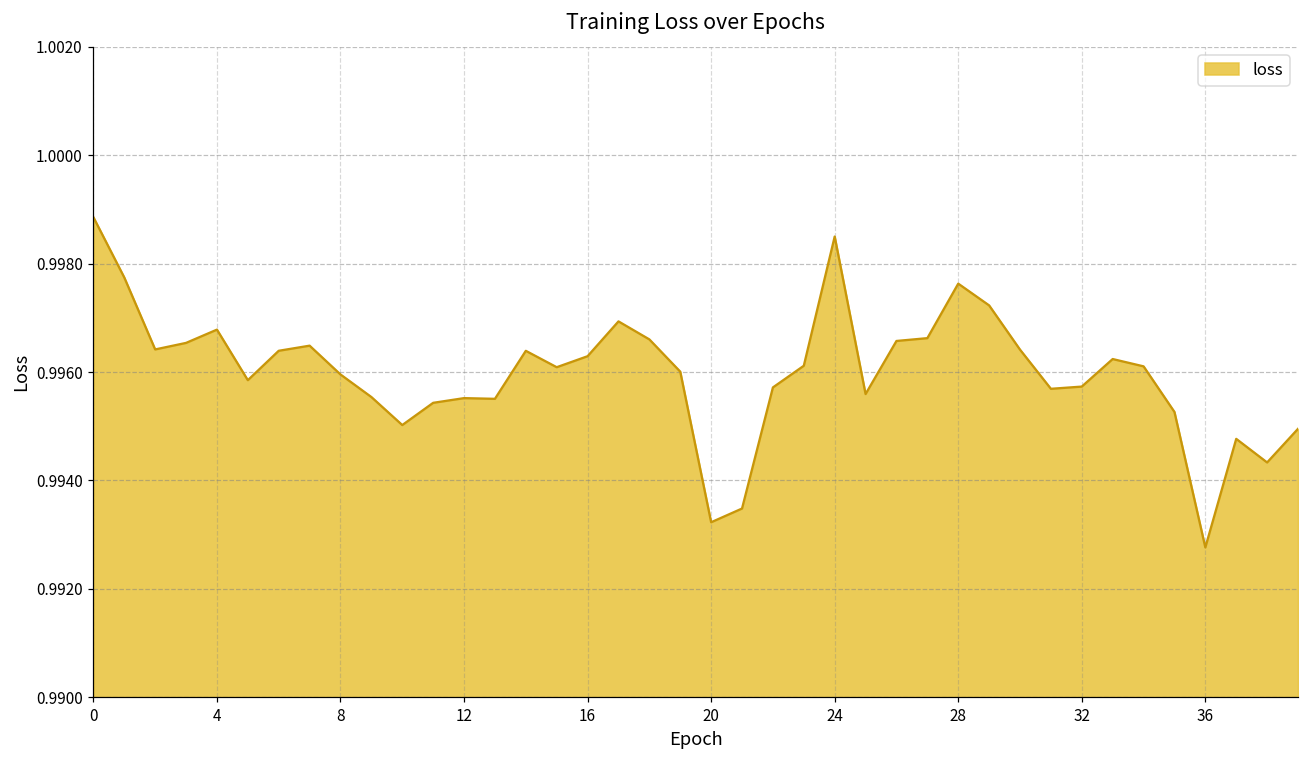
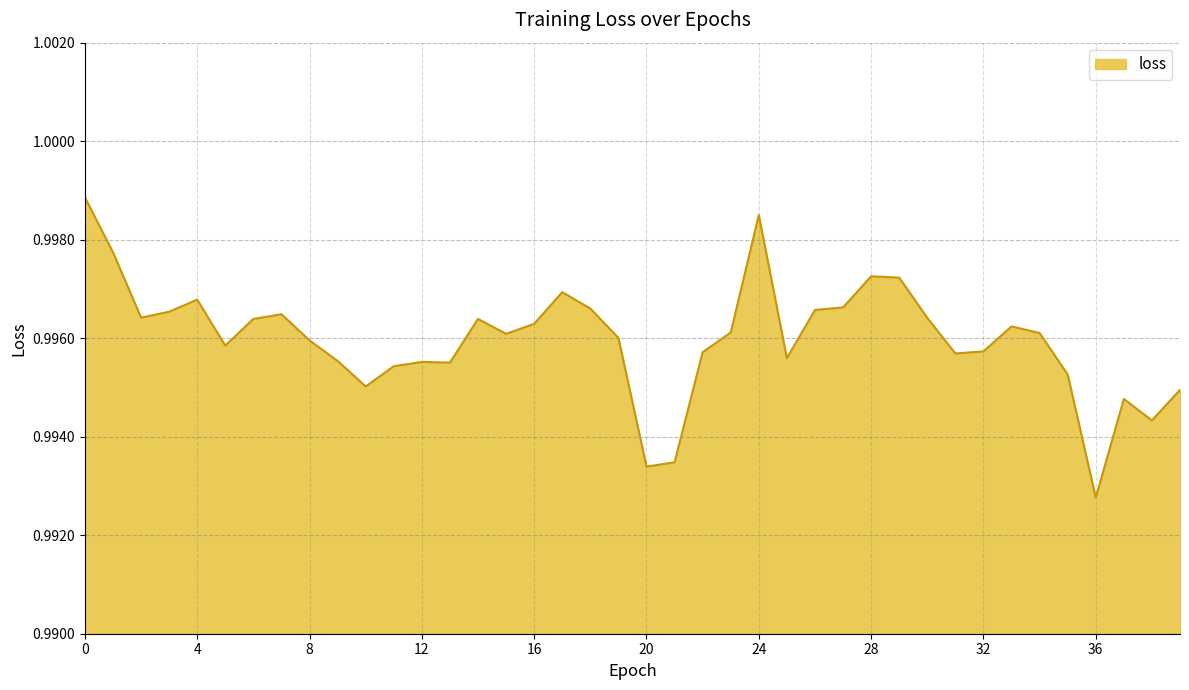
20: 0.9932 -> 0.9934
28: 0.9976 -> 0.9973
